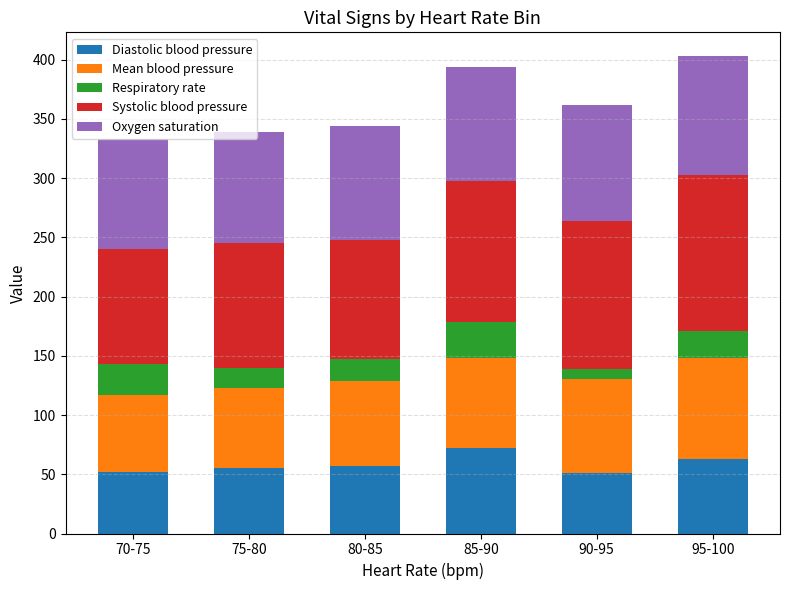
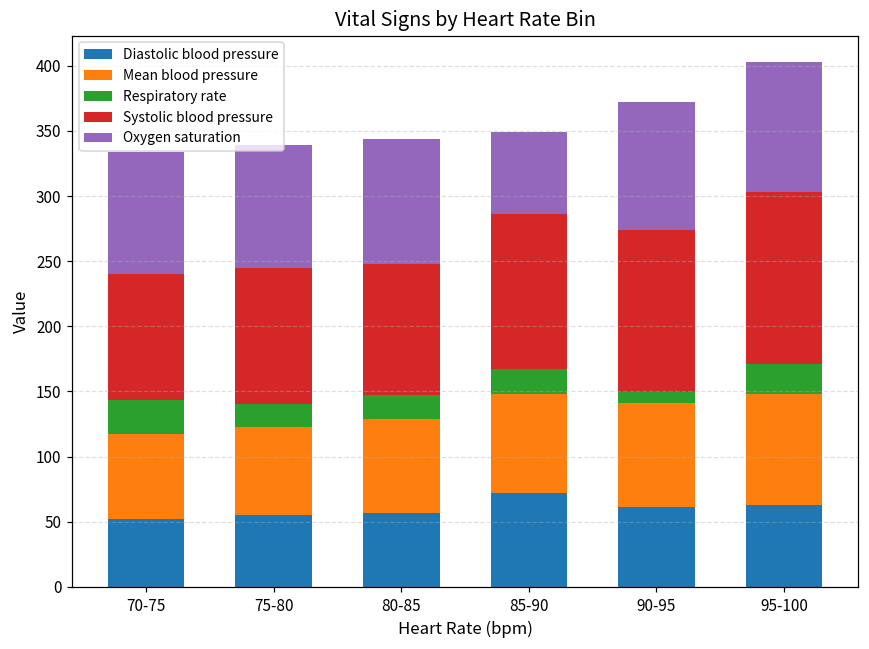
Respiratory rate, 85-90: 30 -> 19
Oxygen saturation, 85-90: 97 -> 63
Diastolic blood pressure, 90-95: 51 -> 61
